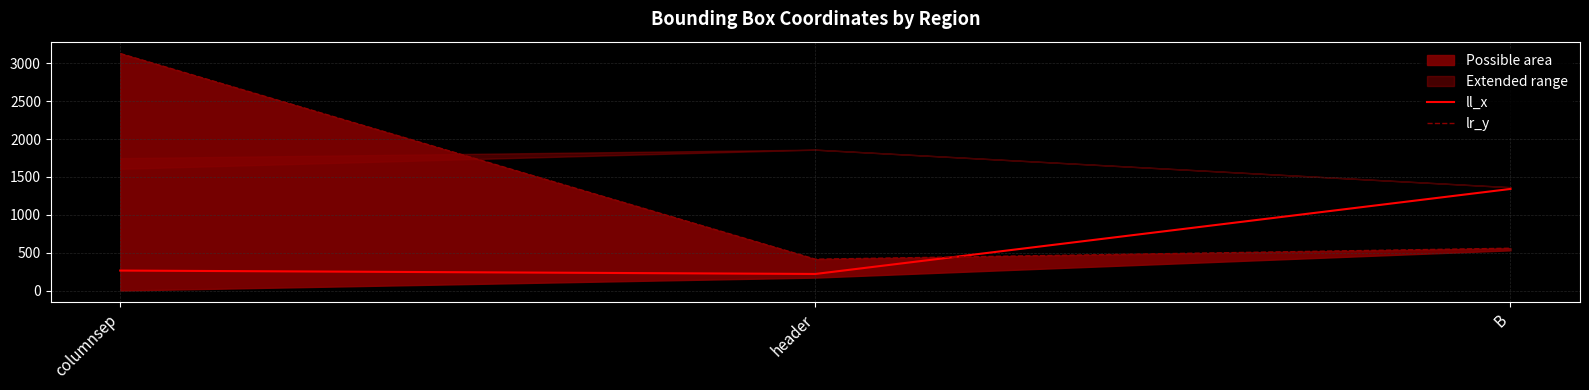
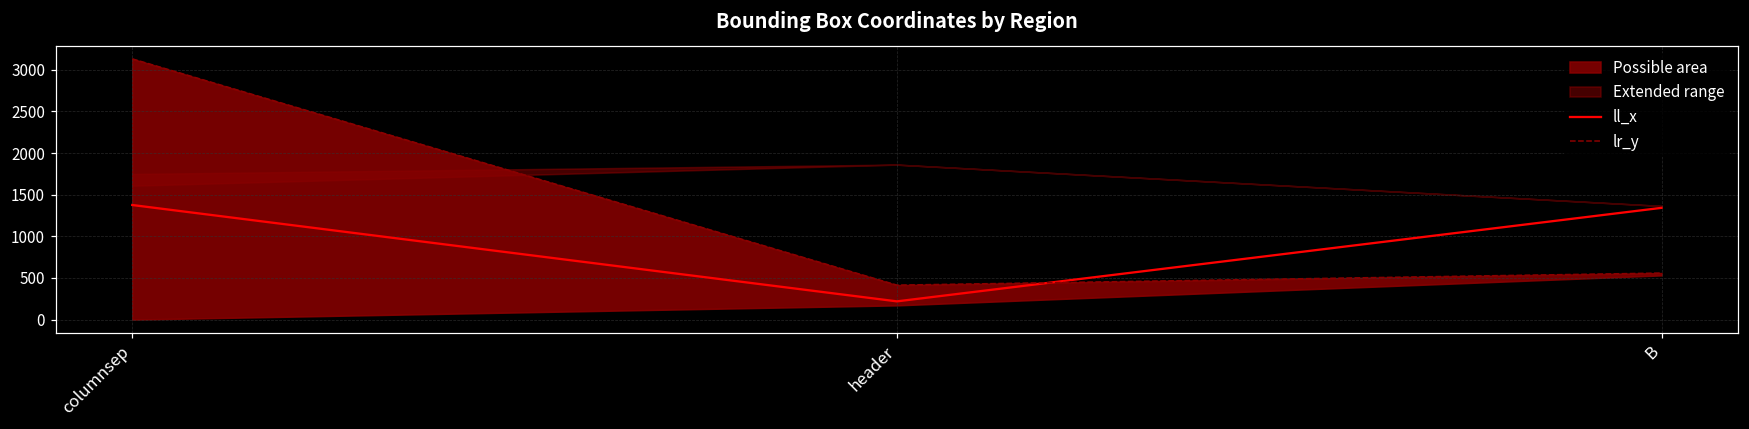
ll_x, columnsep: 300 -> 1400
